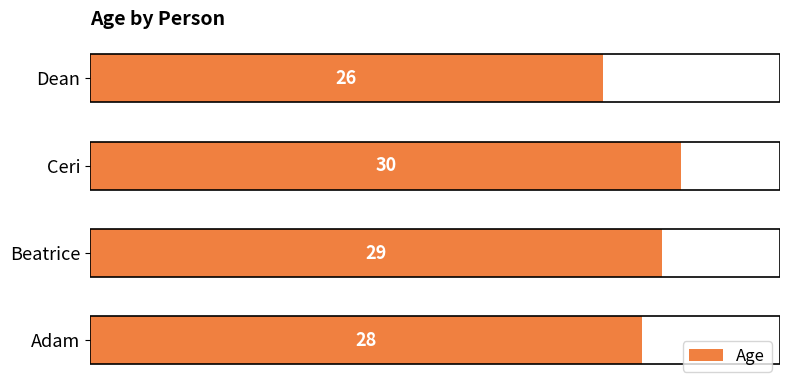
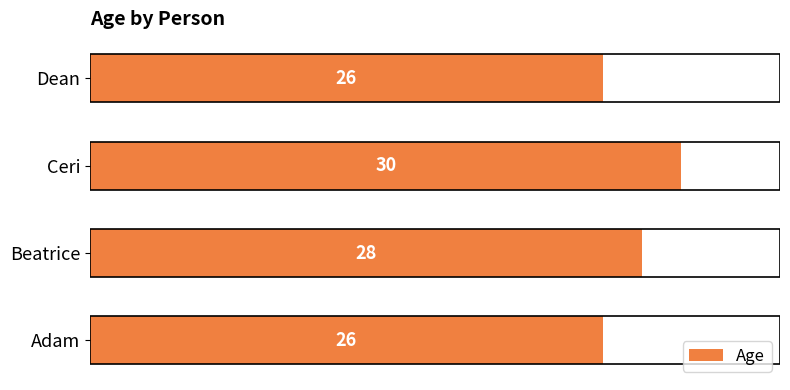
Beatrice: 29 -> 28
Adam: 28 -> 26
